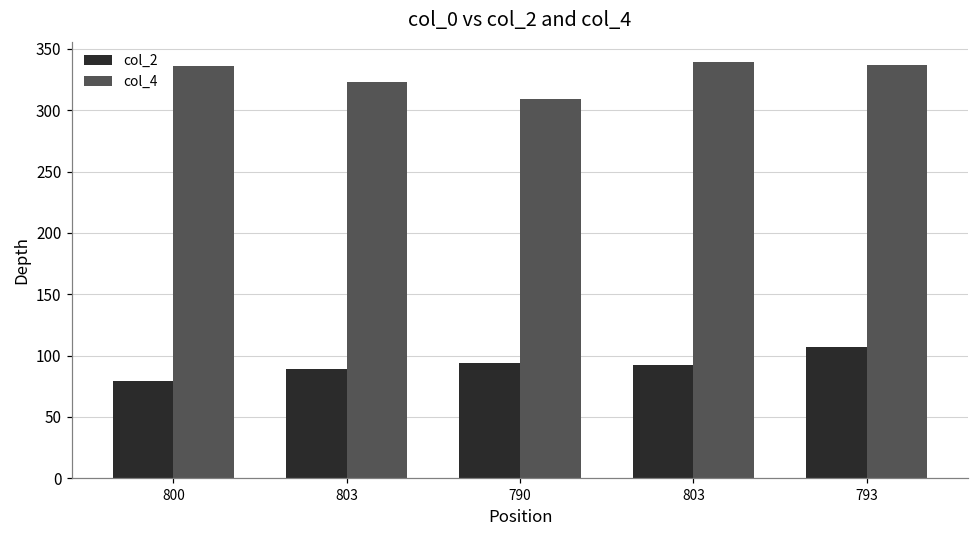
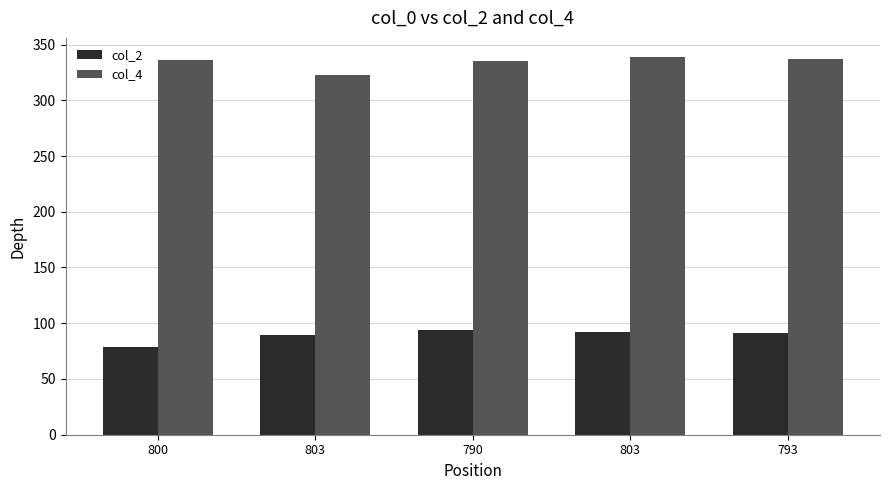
col_4, 790: 309 -> 335
col_2, 793: 107 -> 91
